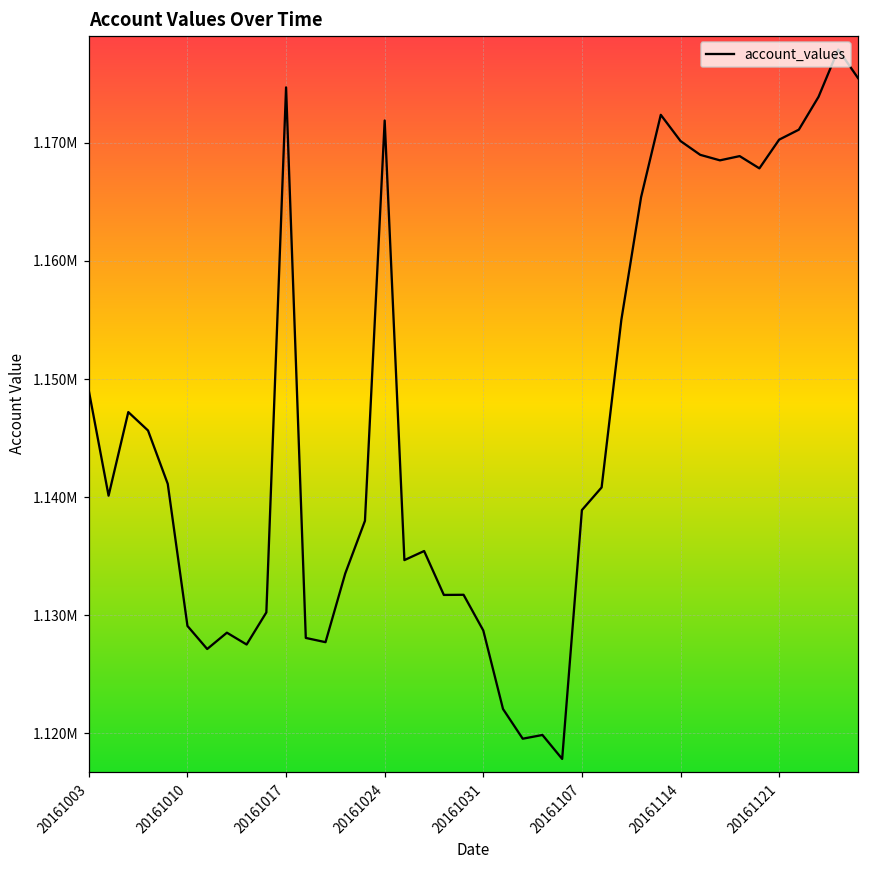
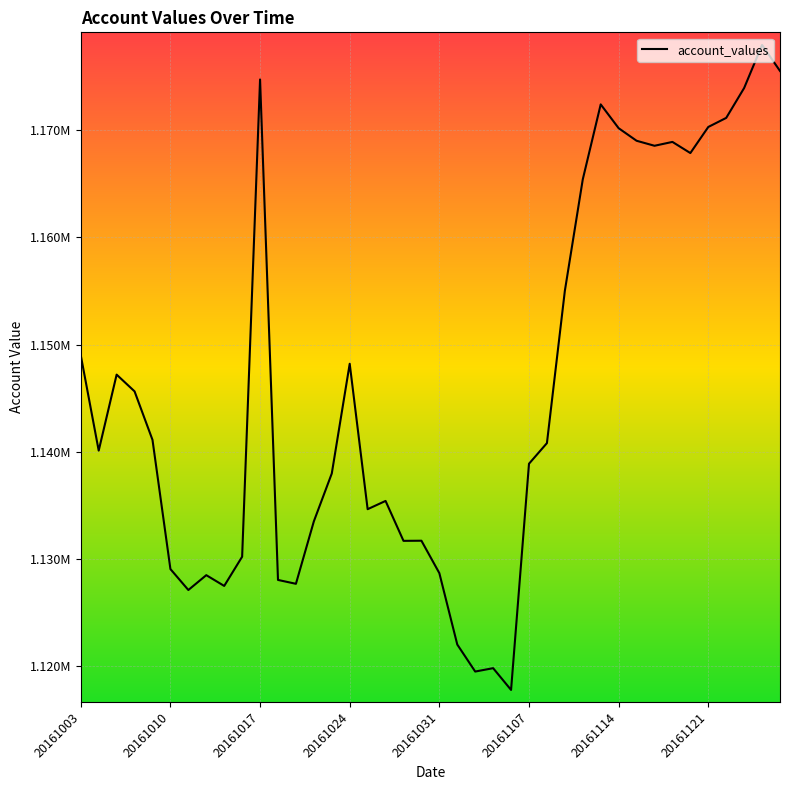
20161024: 1171900 -> 1148200
